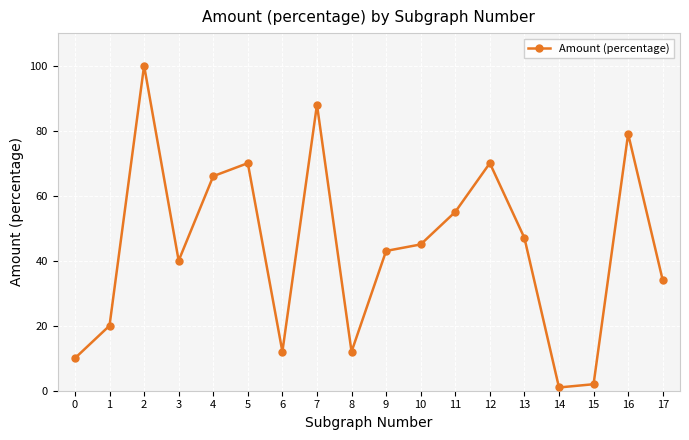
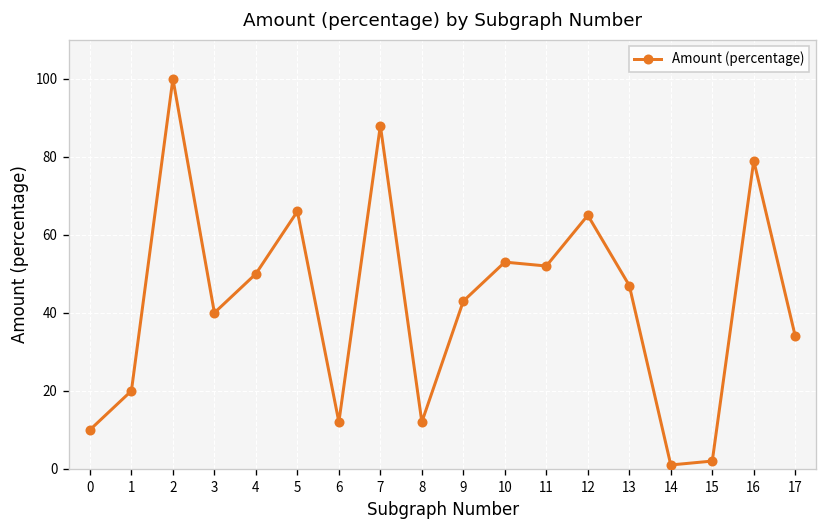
4: 66 -> 50
5: 70 -> 66
10: 45 -> 53
11: 55 -> 52
12: 70 -> 65
